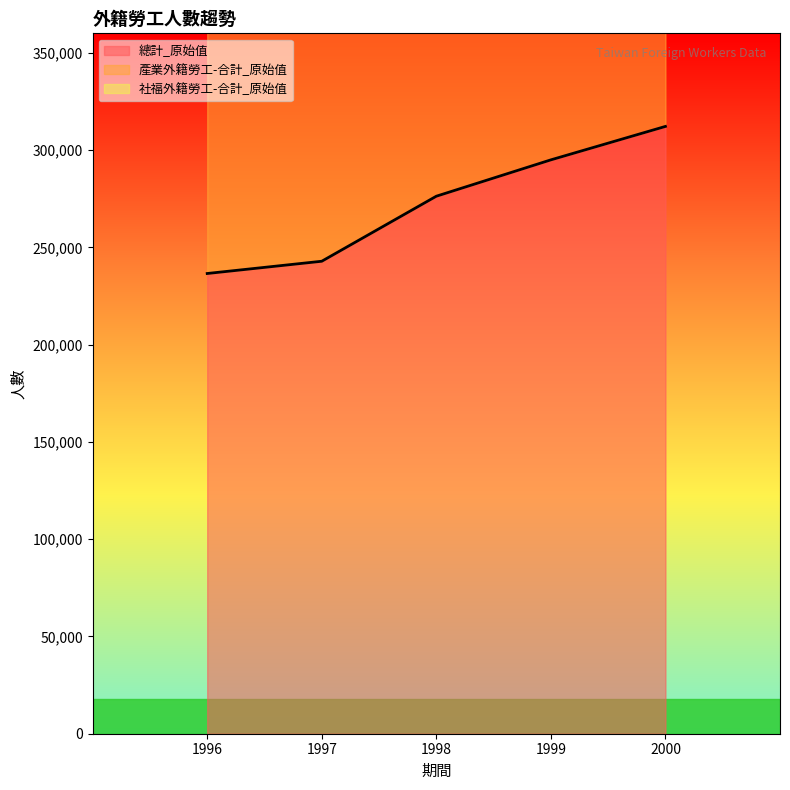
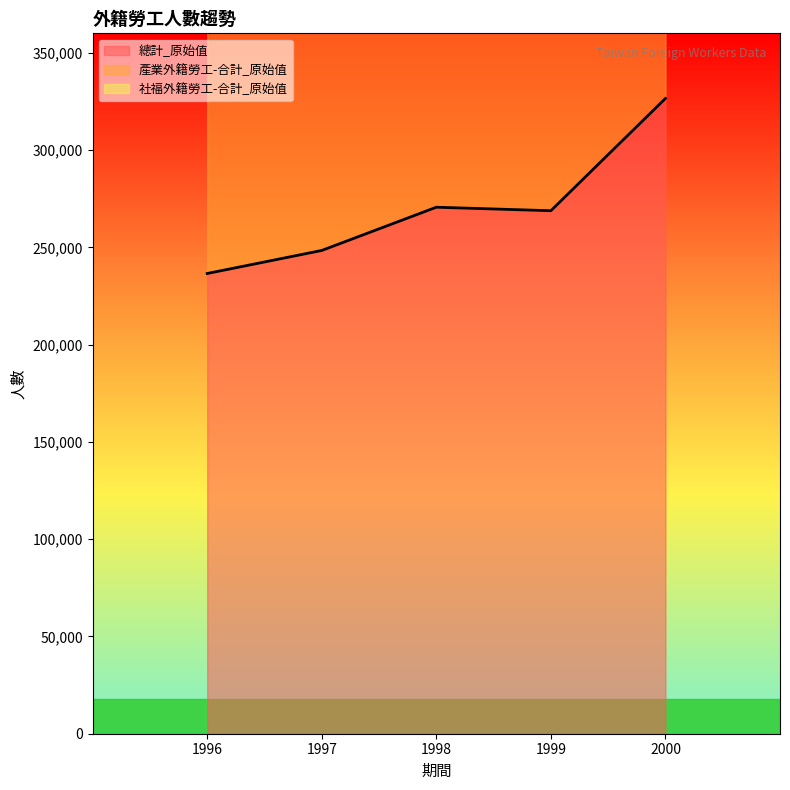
總計_原始值, 1997: 243,000 -> 248,000
總計_原始值, 1998: 276,000 -> 271,000
總計_原始值, 1999: 295,000 -> 269,000
總計_原始值, 2000: 312,000 -> 327,000
